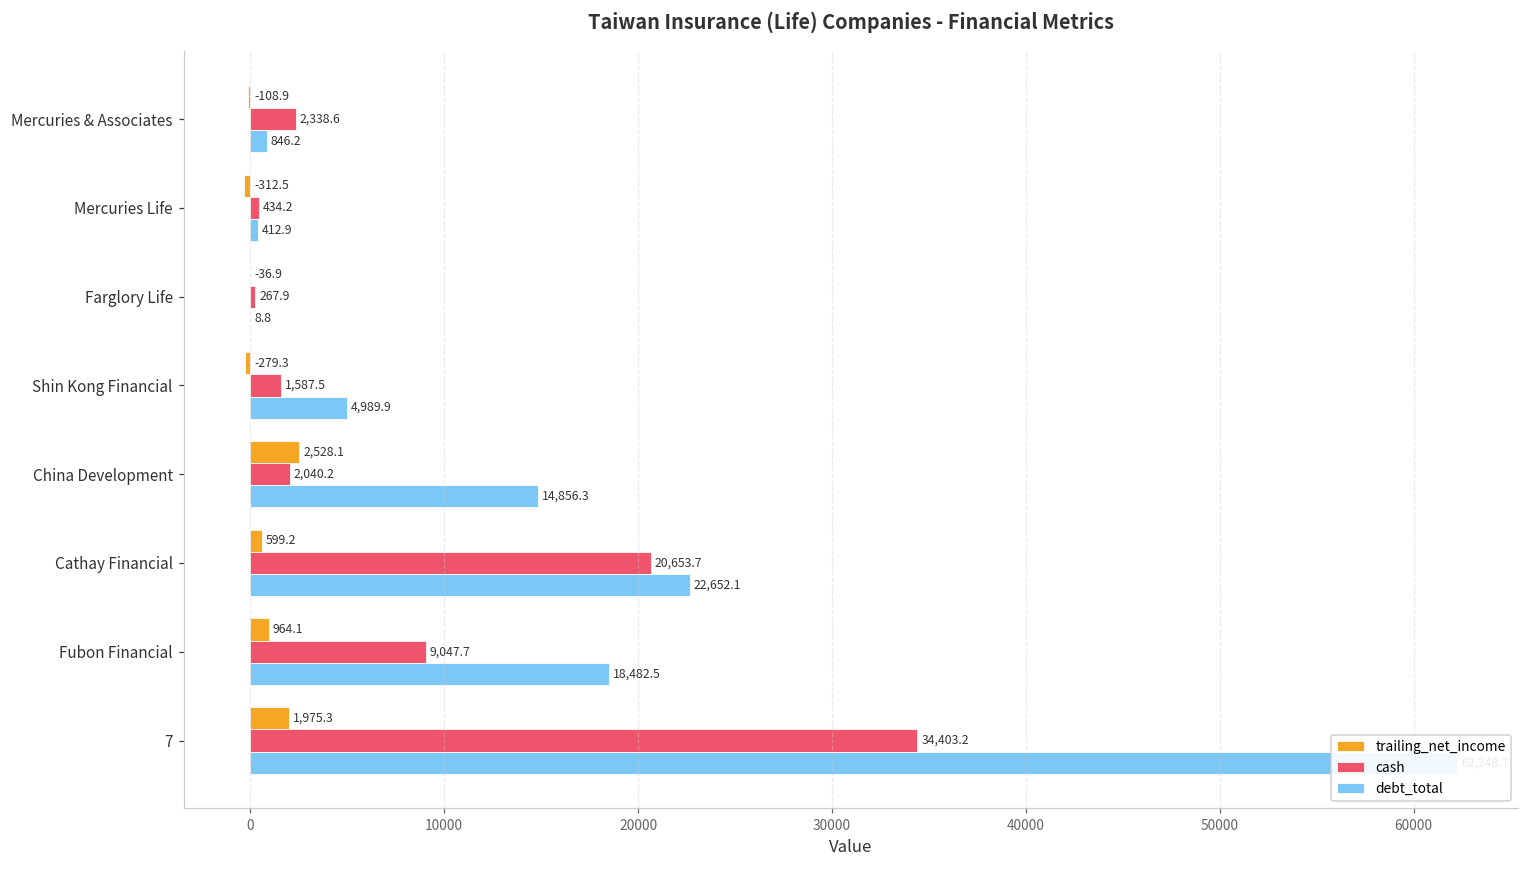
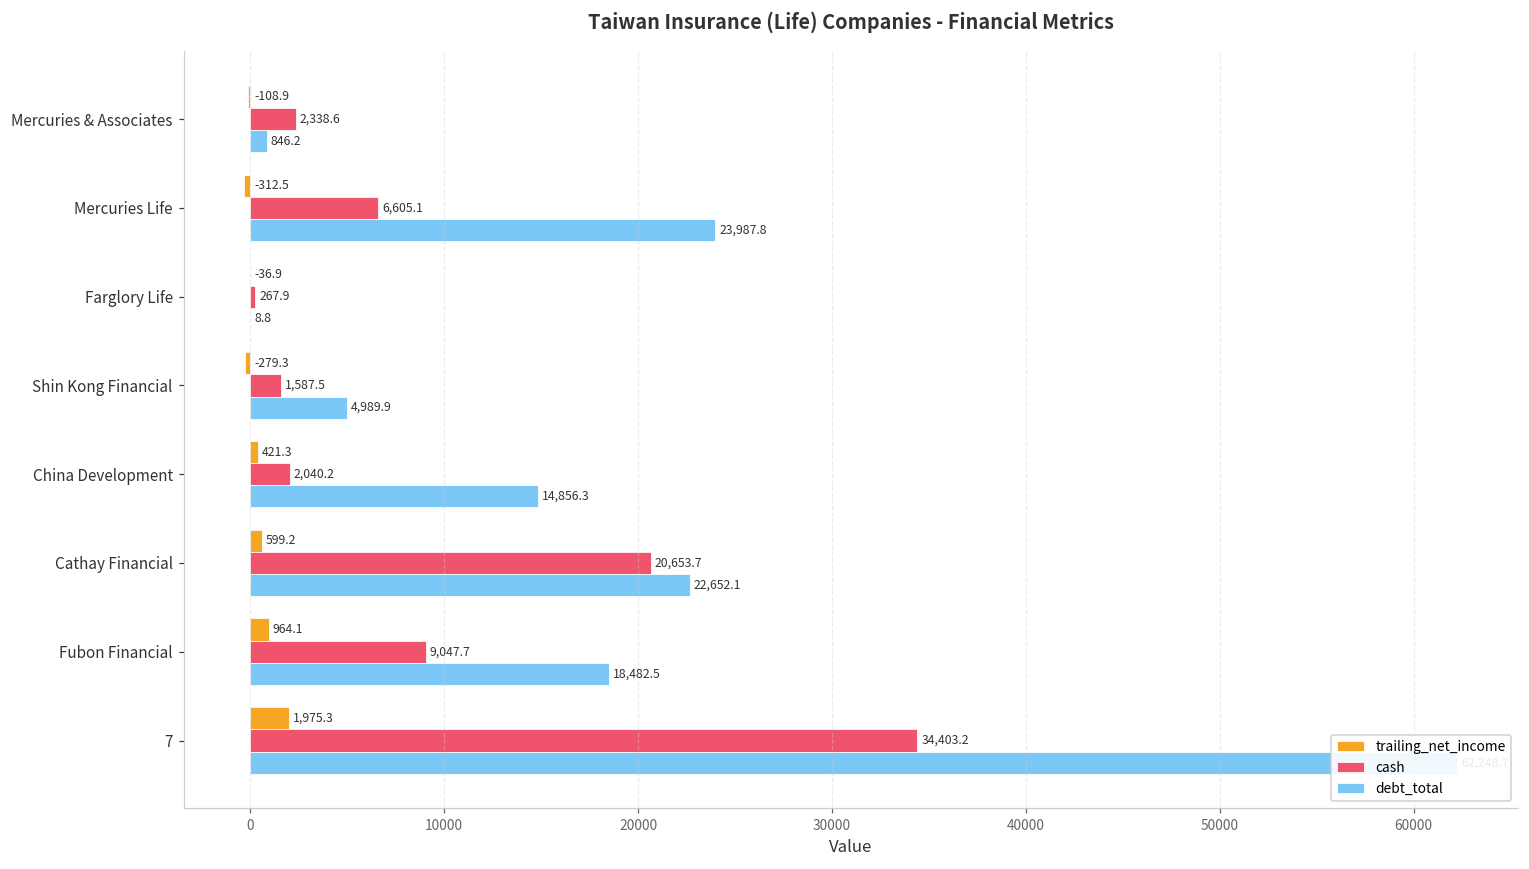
cash, Mercuries Life: 434.2 -> 6,605.1
debt_total, Mercuries Life: 412.9 -> 23,987.8
trailing_net_income, China Development: 2,528.1 -> 421.3
